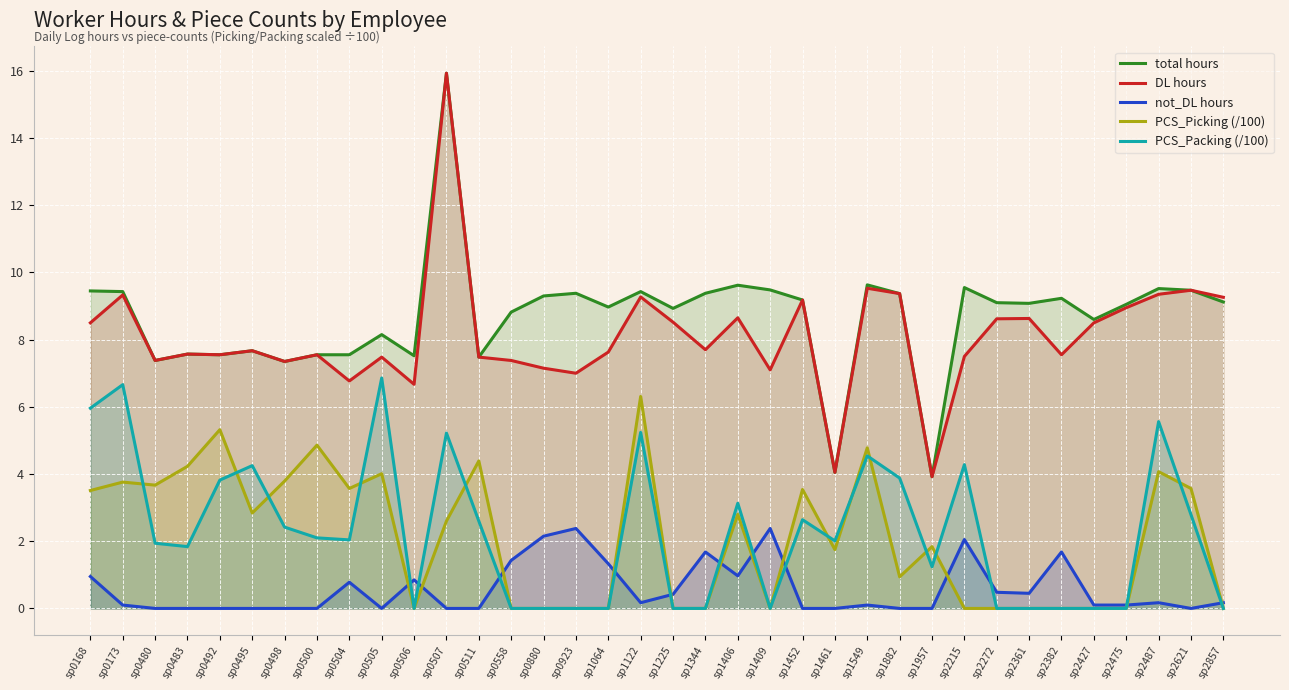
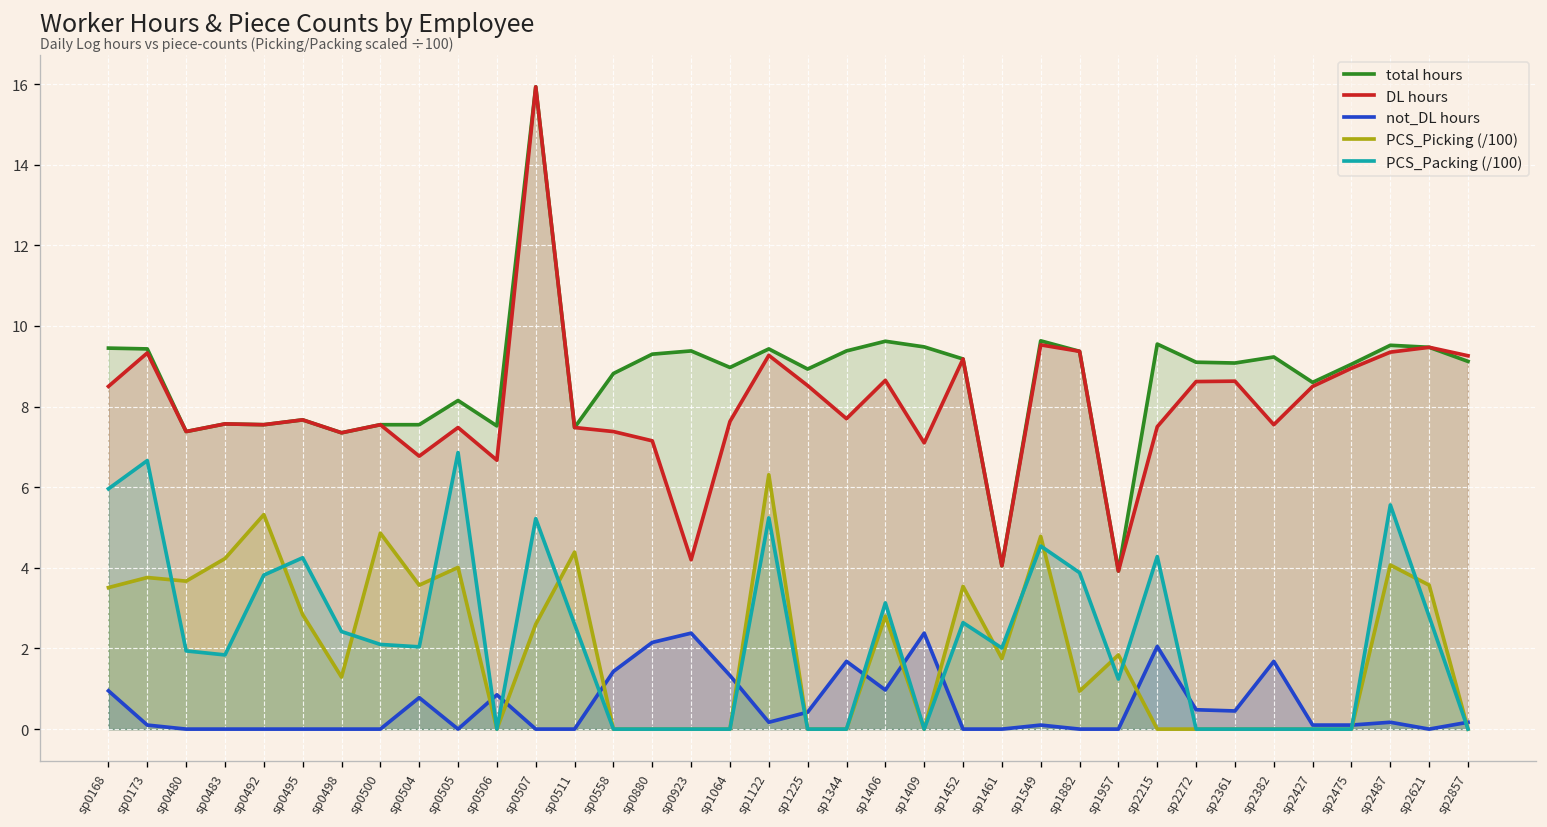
PCS_Picking (/100), sp0498: 3.8 -> 1.3
DL hours, sp0923: 7.0 -> 4.2
